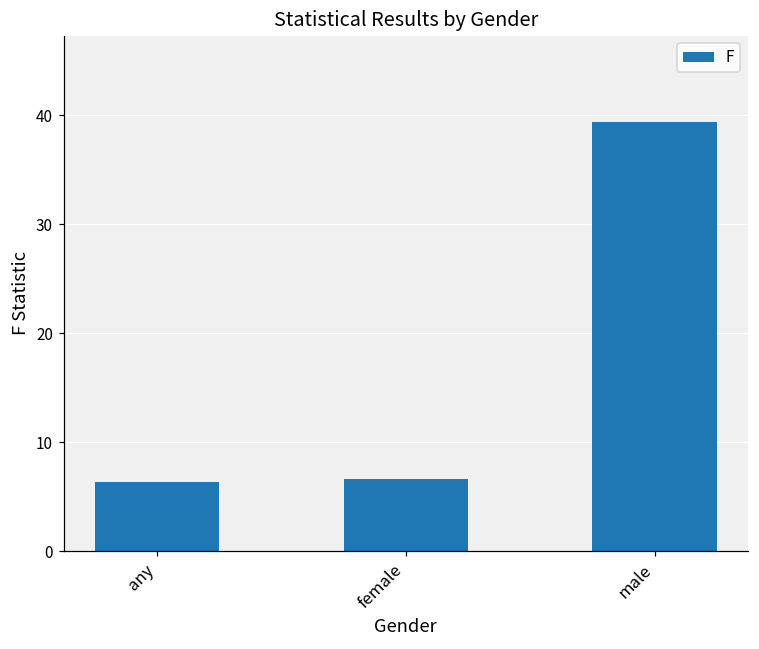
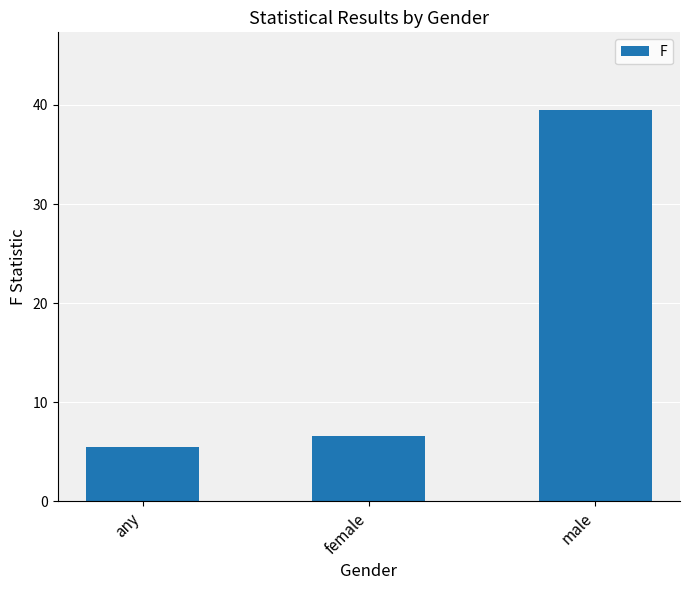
any: 6 -> 5
